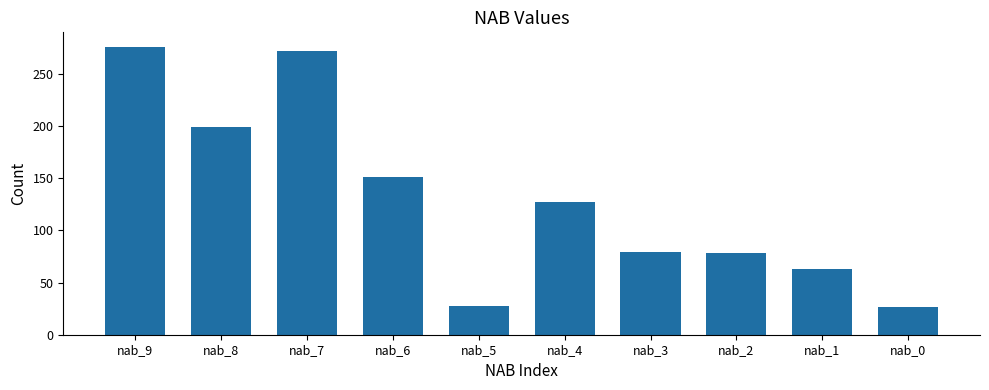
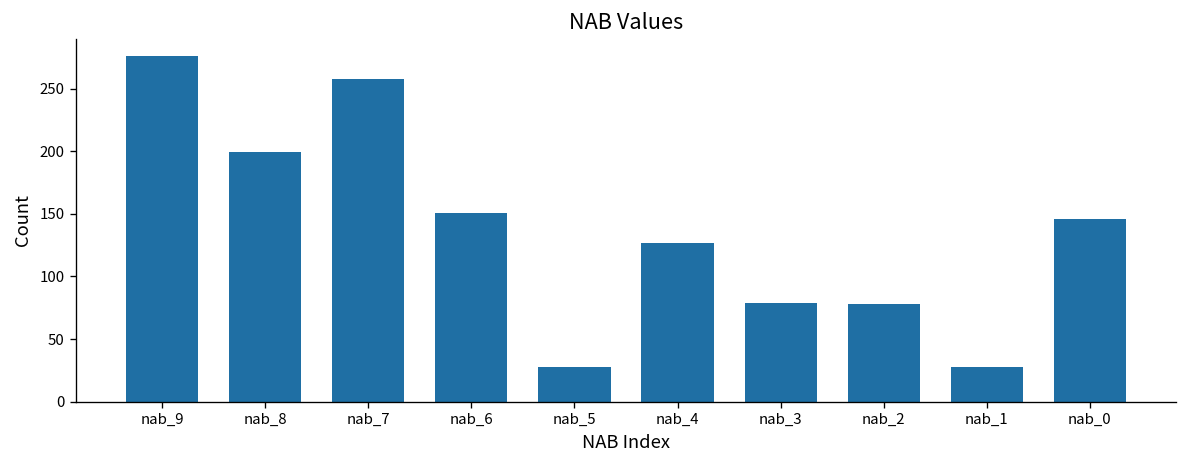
nab_7: 272 -> 258
nab_1: 63 -> 28
nab_0: 27 -> 146
